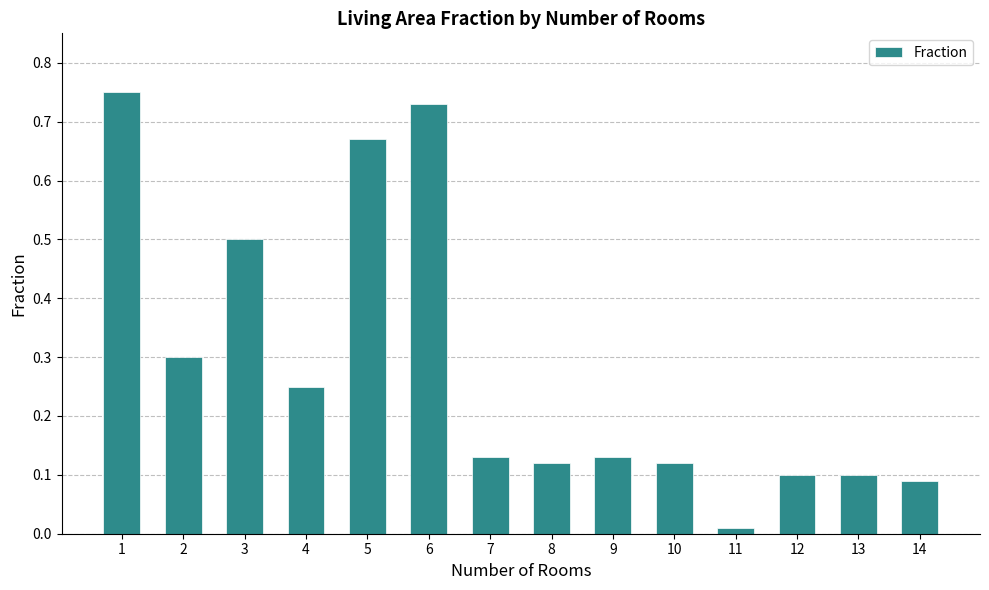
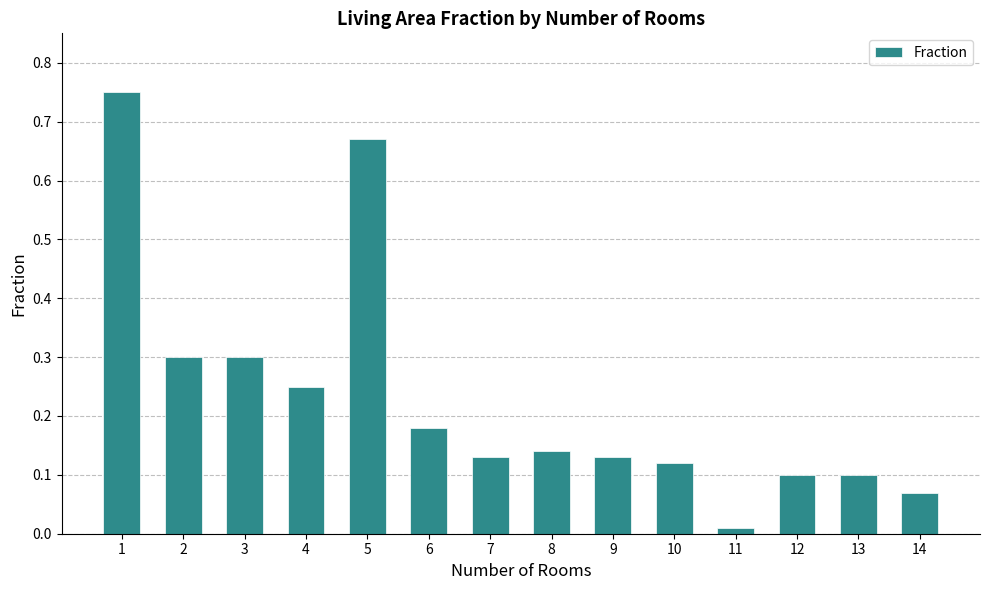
3: 0.5 -> 0.3
6: 0.73 -> 0.18
8: 0.12 -> 0.14
14: 0.09 -> 0.07
